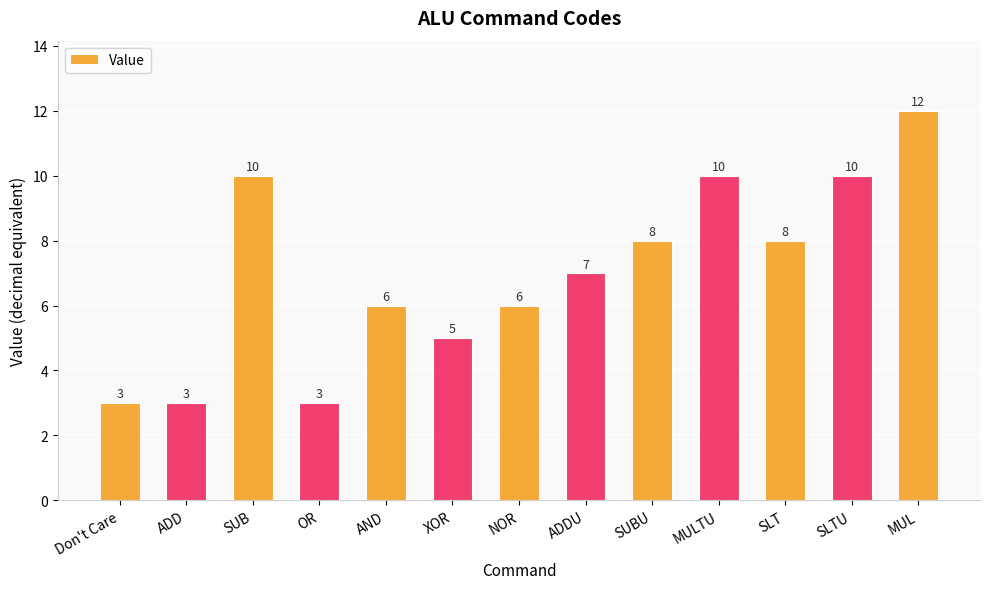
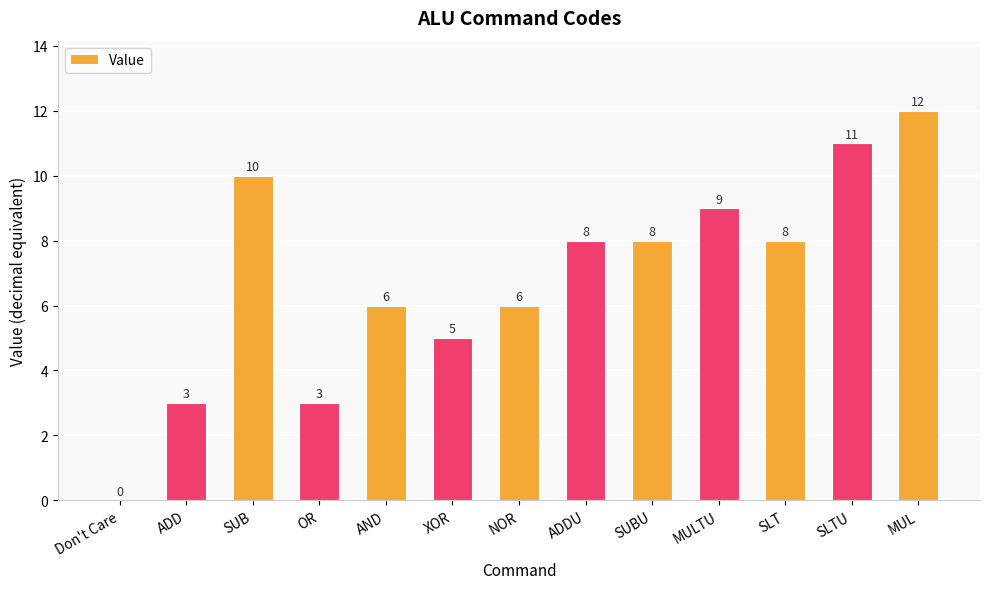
Don't Care: 3 -> 0
ADDU: 7 -> 8
MULTU: 10 -> 9
SLTU: 10 -> 11
